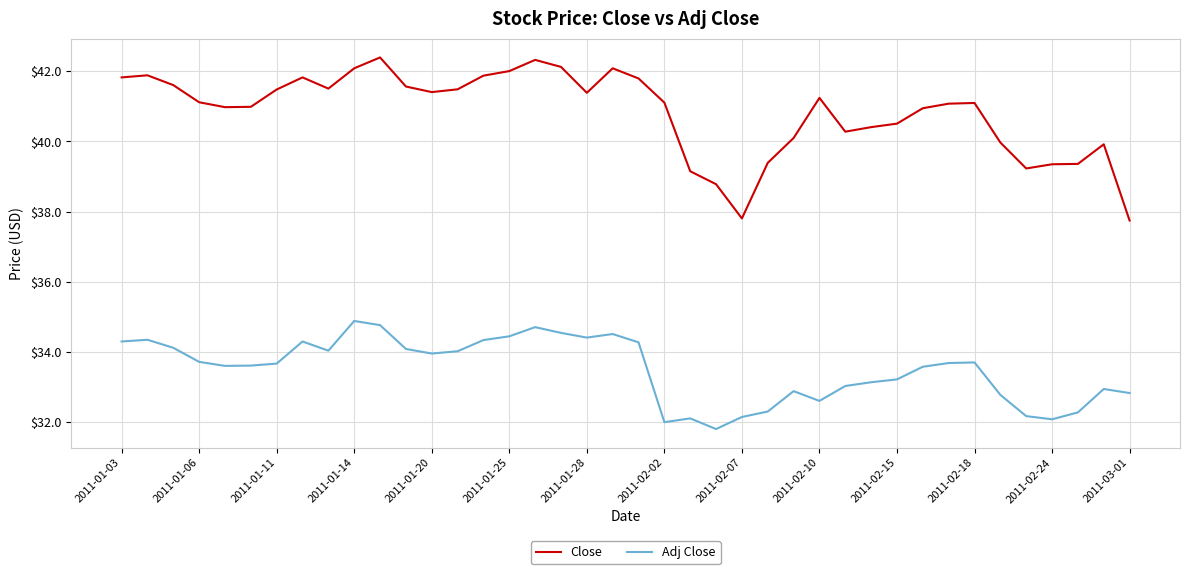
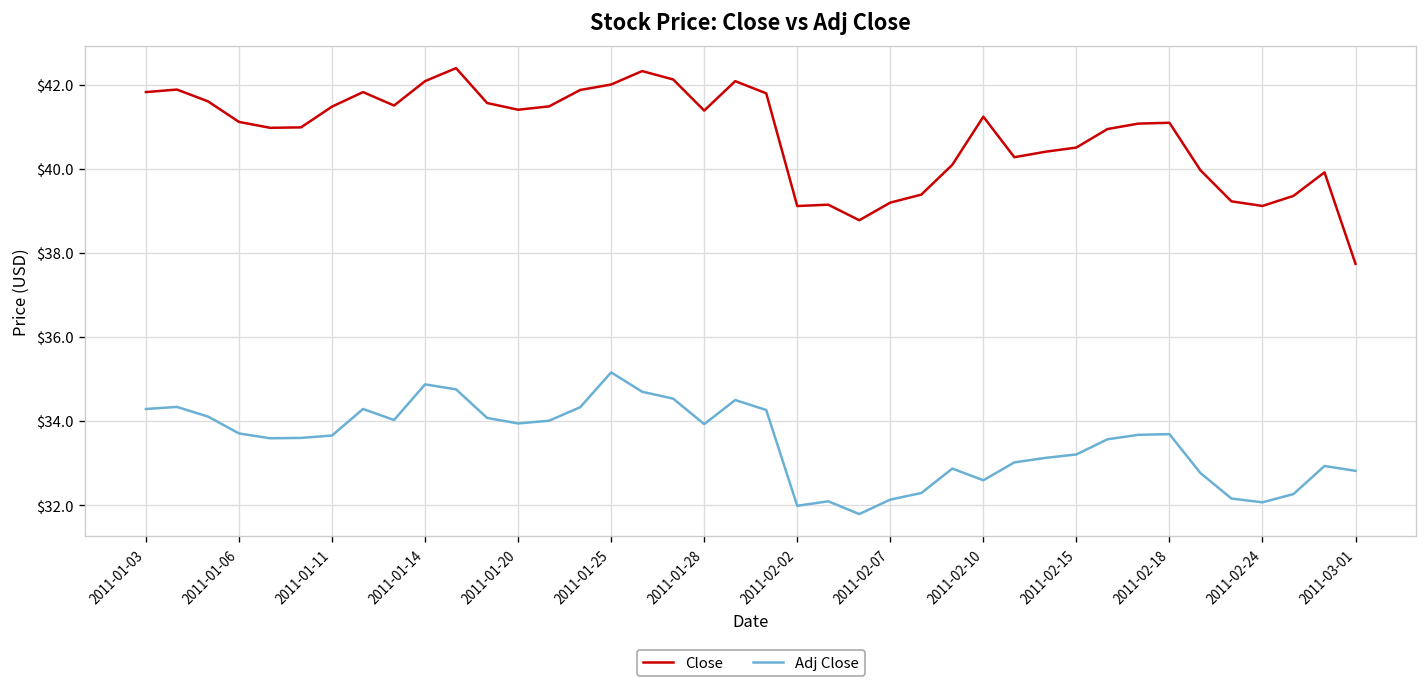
Adj Close, 2011-01-25: $34.4 -> $35.2
Adj Close, 2011-01-28: $34.4 -> $33.9
Close, 2011-02-02: $41.1 -> $39.1
Close, 2011-02-07: $37.8 -> $39.2
Close, 2011-02-24: $39.3 -> $39.1
